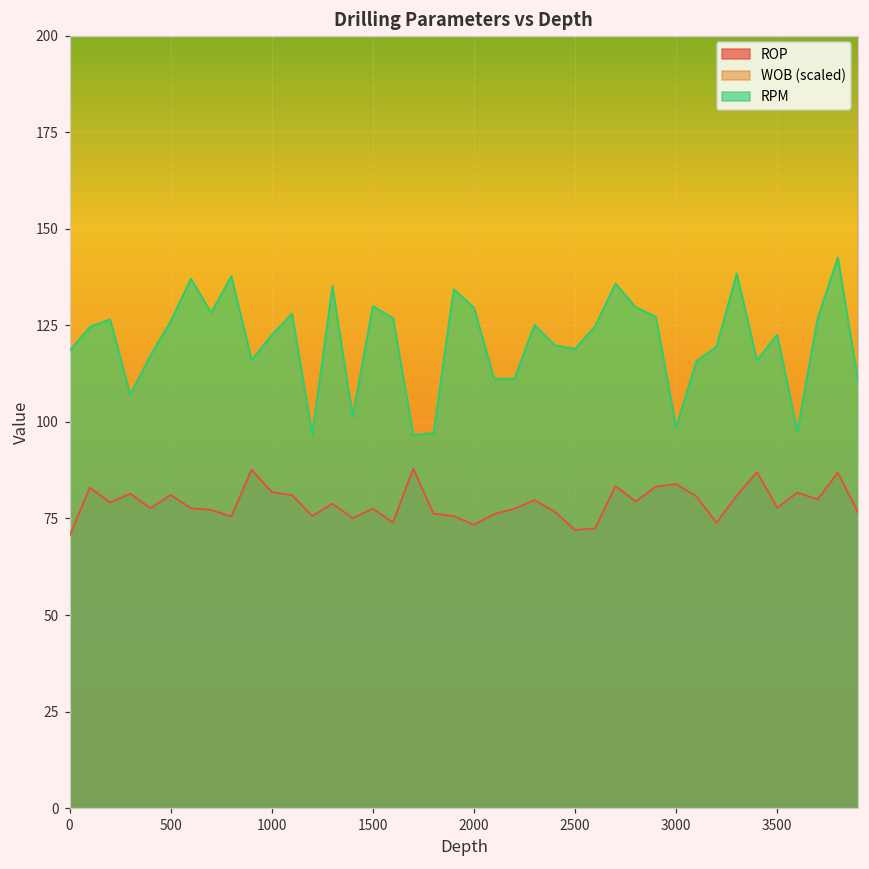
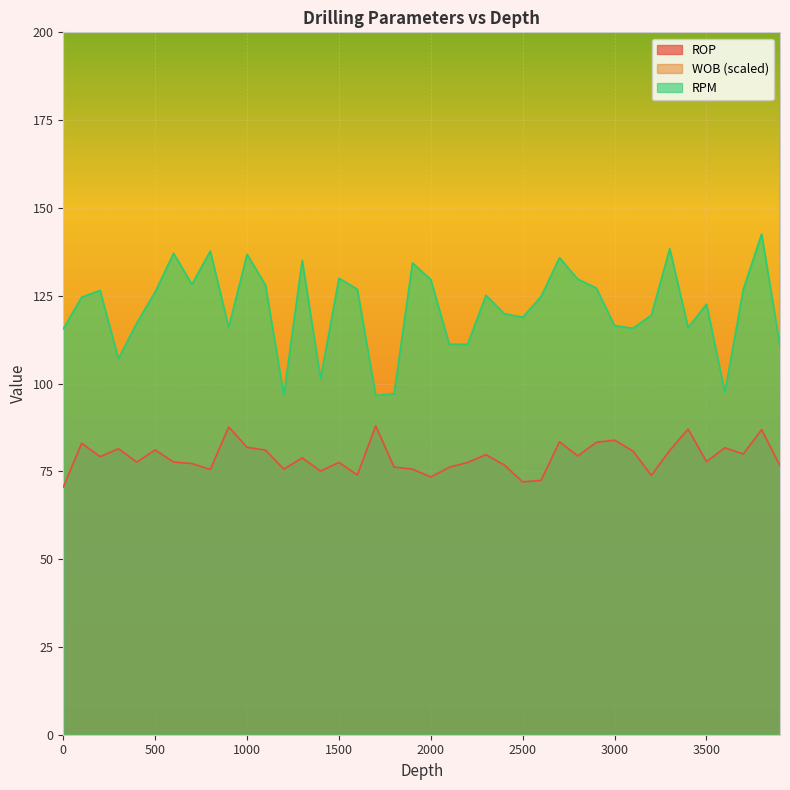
RPM, 0: 118 -> 116
RPM, 1000: 123 -> 137
RPM, 3000: 99 -> 116
